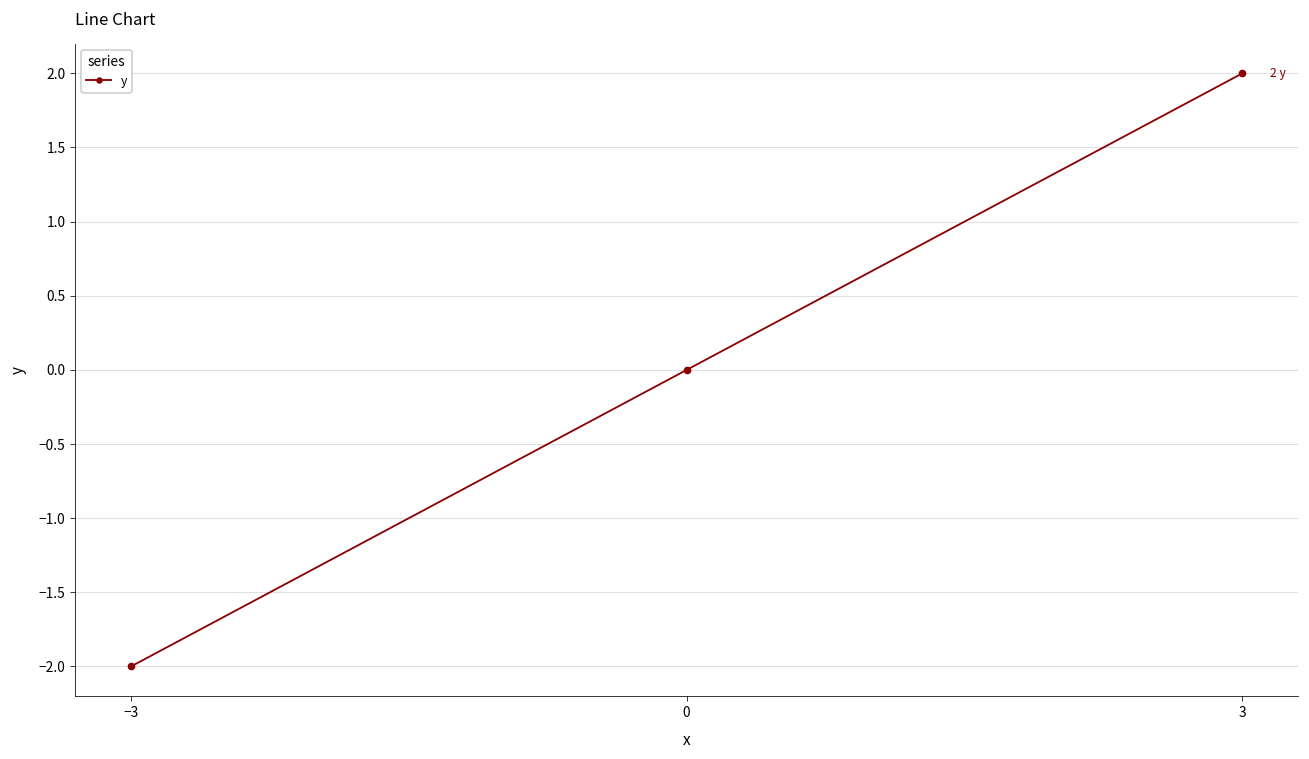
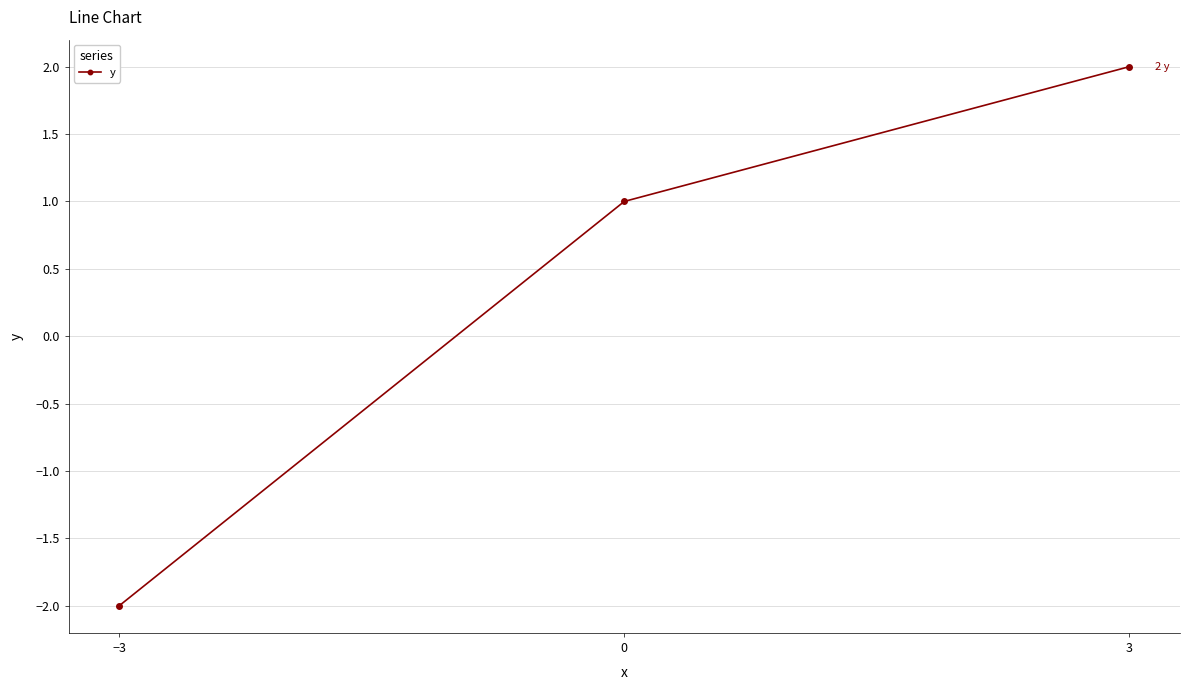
0: 0 -> 1
